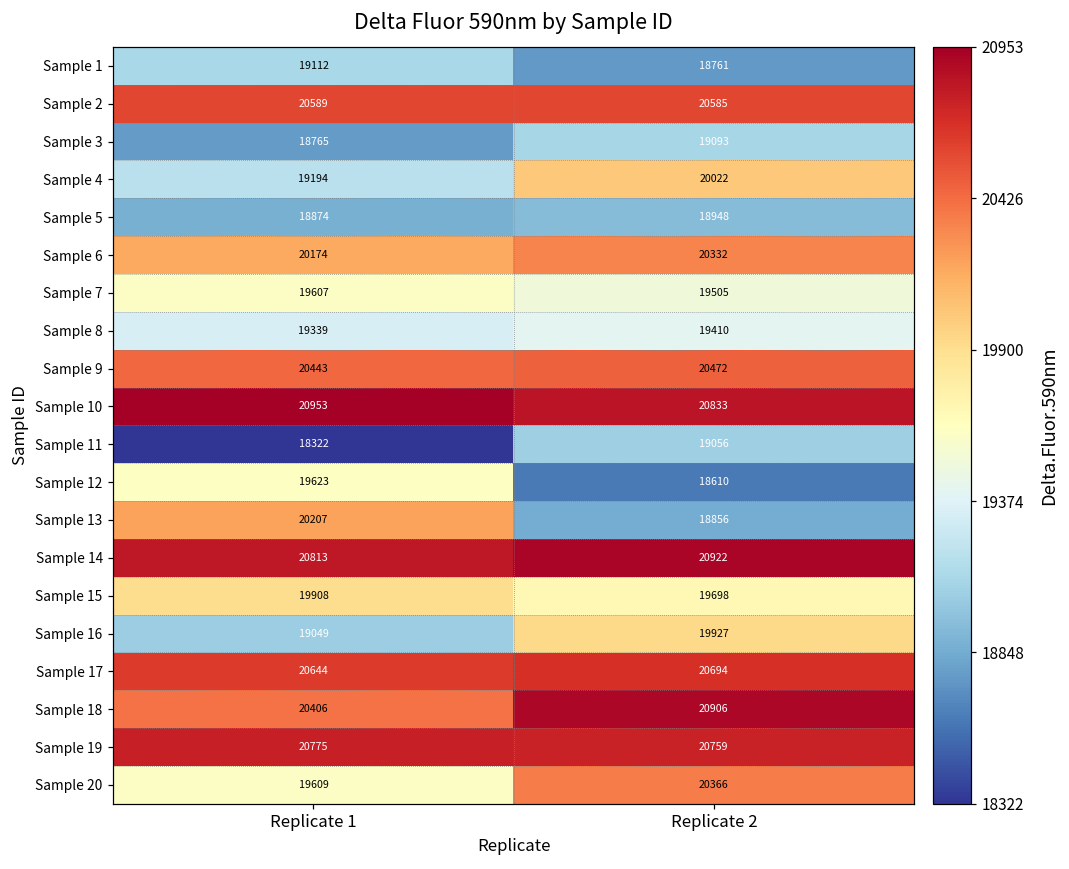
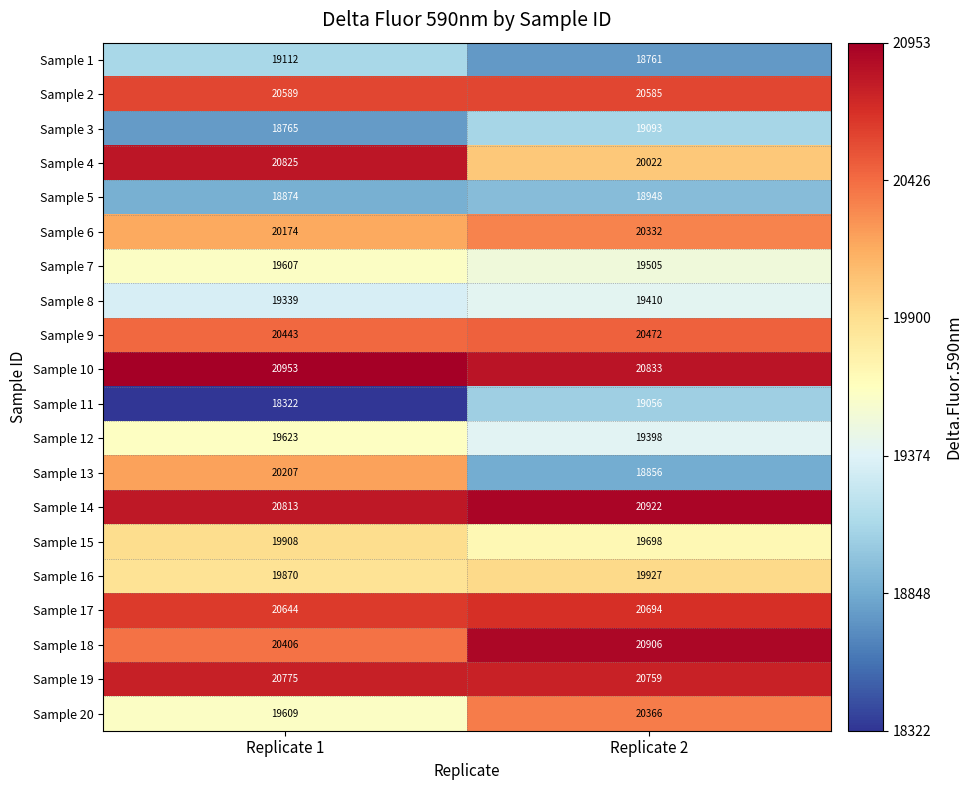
Sample 4, Replicate 1: 19194 -> 20825
Sample 12, Replicate 2: 18610 -> 19398
Sample 16, Replicate 1: 19049 -> 19870
